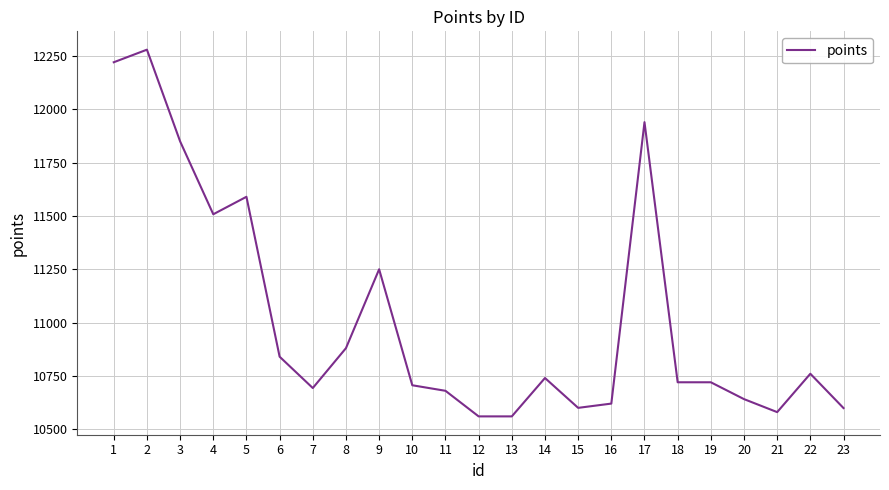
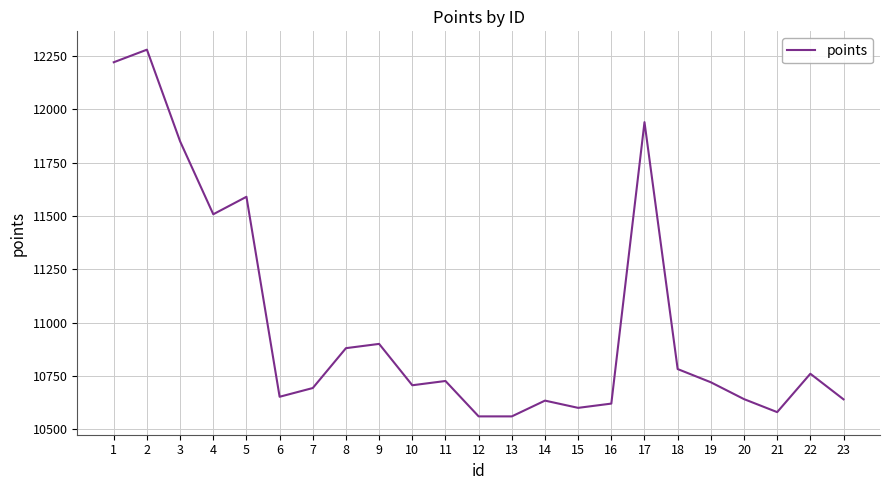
6: 10840 -> 10650
9: 11250 -> 10900
11: 10680 -> 10730
14: 10740 -> 10630
18: 10720 -> 10780
23: 10600 -> 10640
